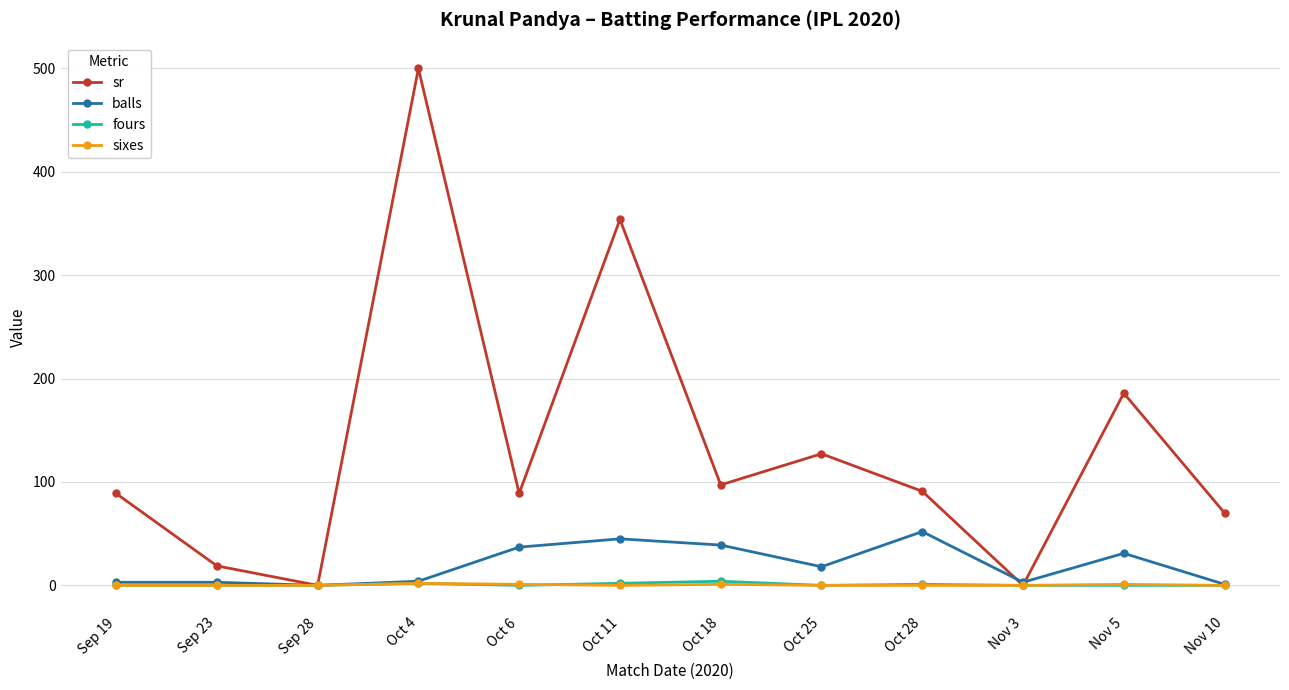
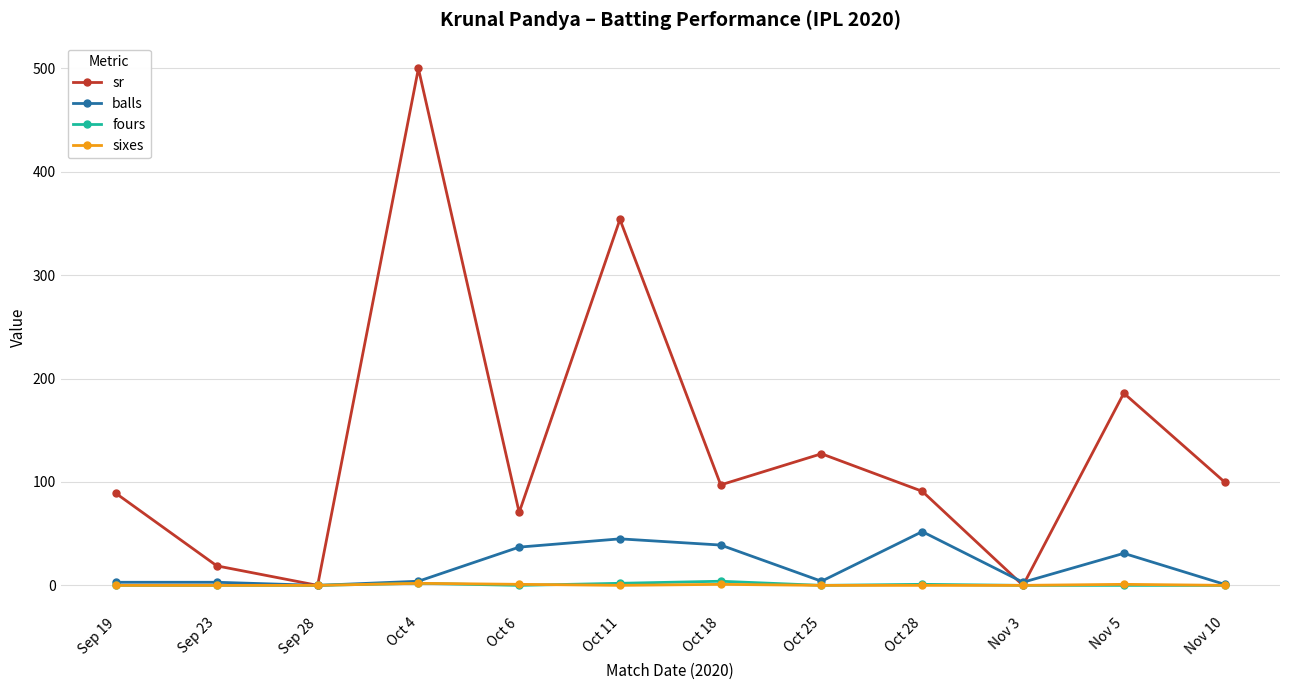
sr, Oct 6: 89 -> 71
balls, Oct 25: 18 -> 4
sr, Nov 10: 70 -> 100
